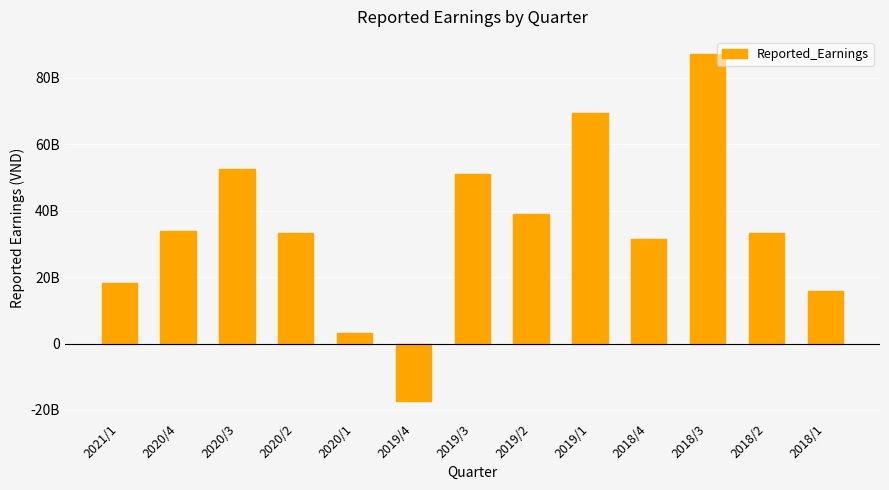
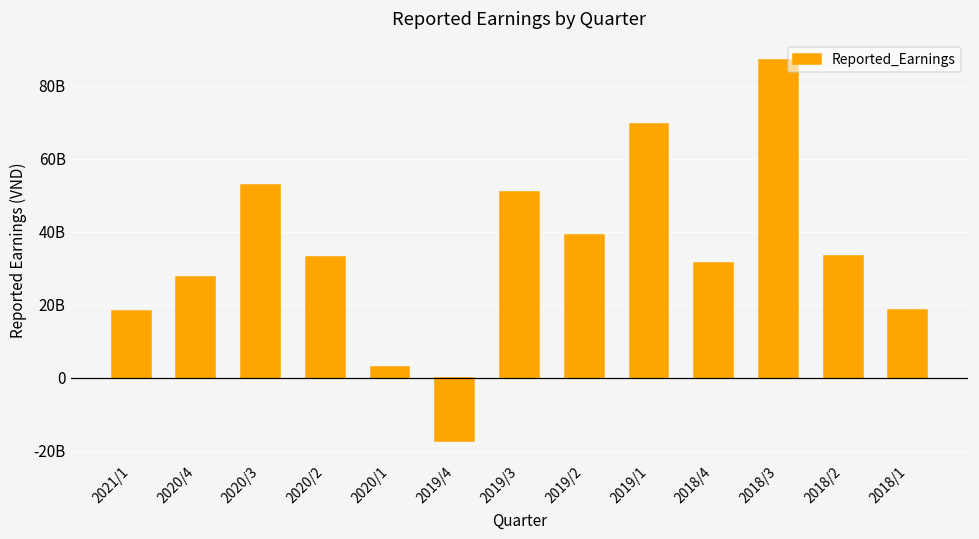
2020/4: 34000000000 -> 28000000000
2018/1: 16000000000 -> 19000000000
